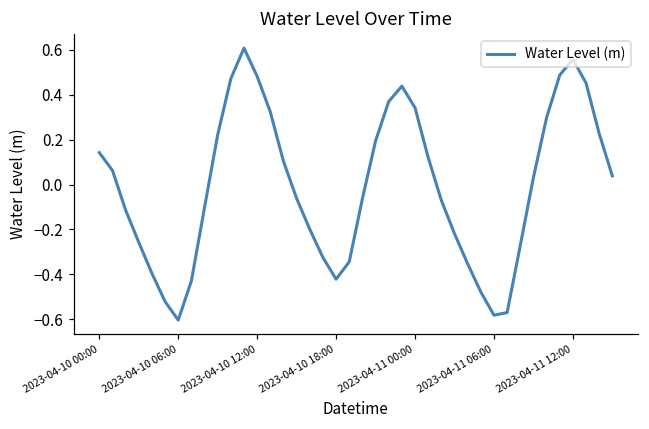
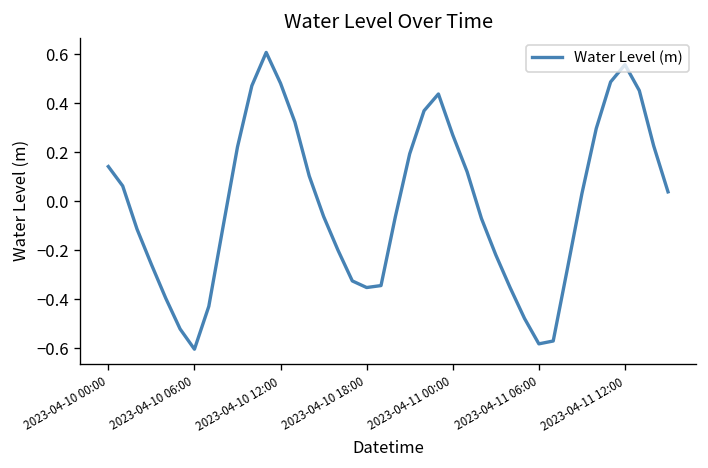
2023-04-10 18:00: -0.42 -> -0.35
2023-04-11 00:00: 0.34 -> 0.27
